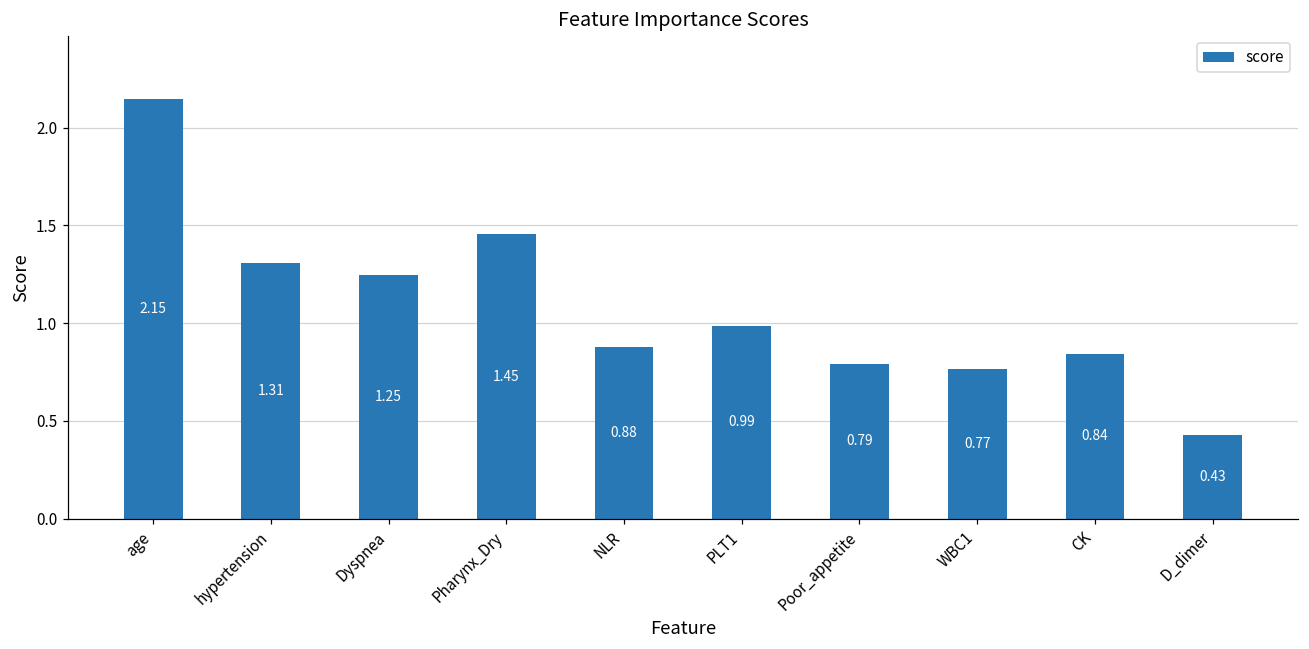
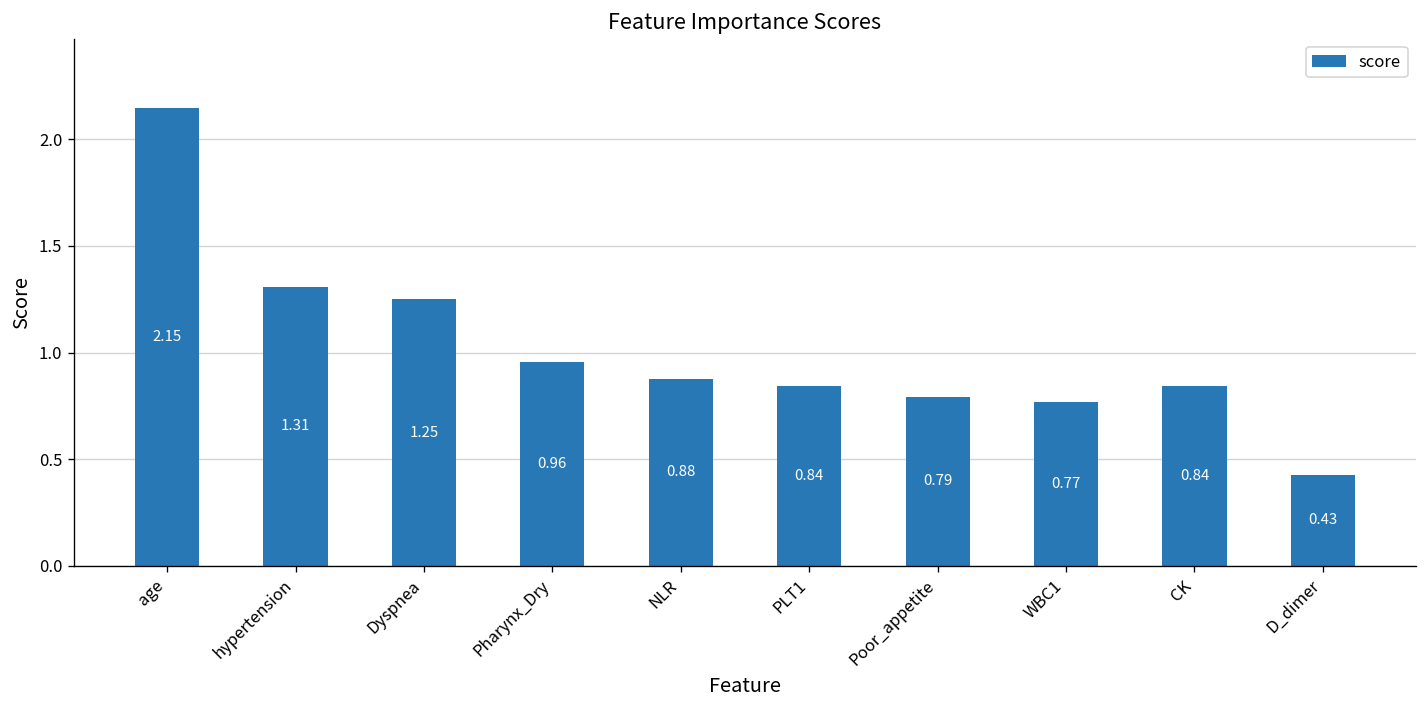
Pharynx_Dry: 1.45 -> 0.96
PLT1: 0.99 -> 0.84
